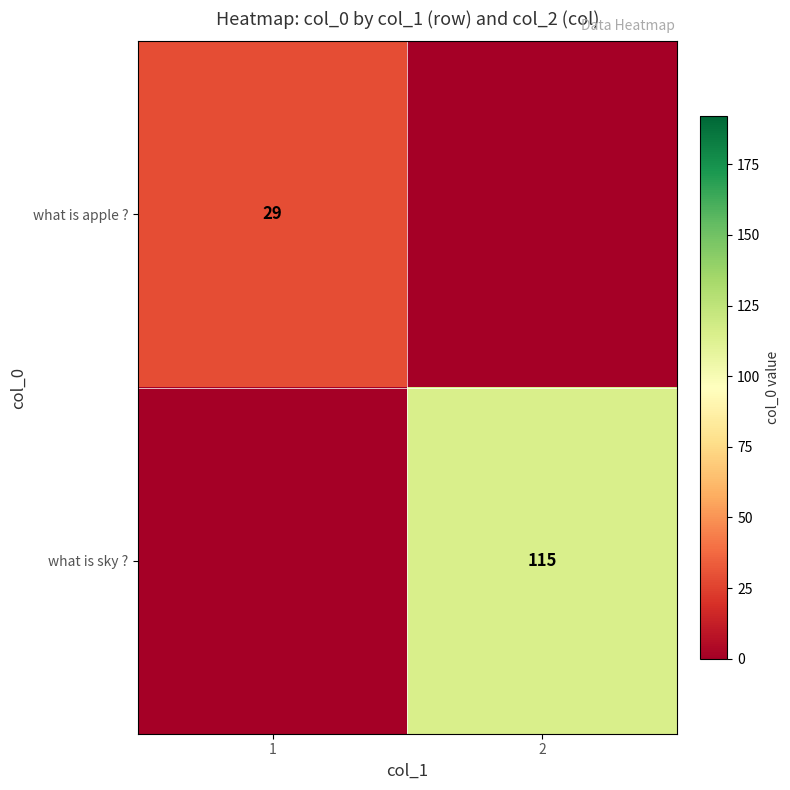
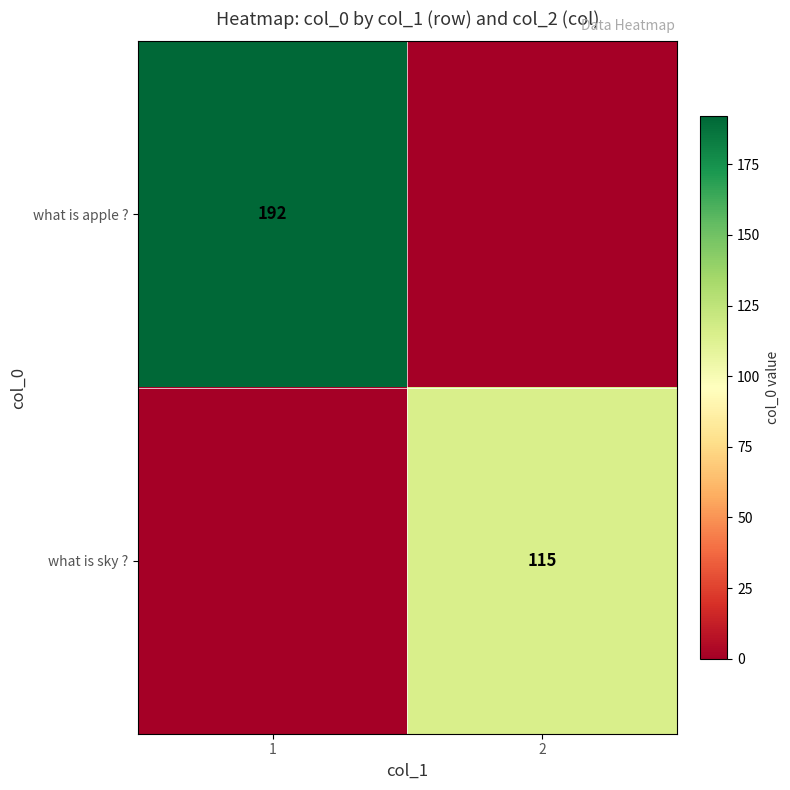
what is apple ?, 1: 29 -> 192
